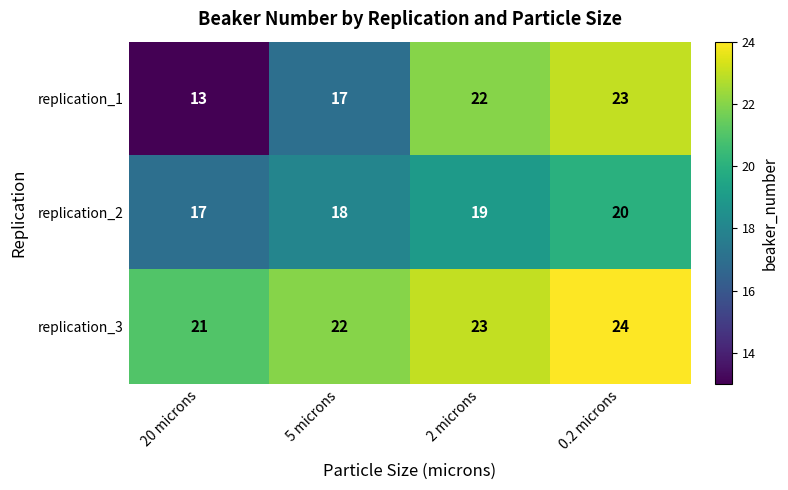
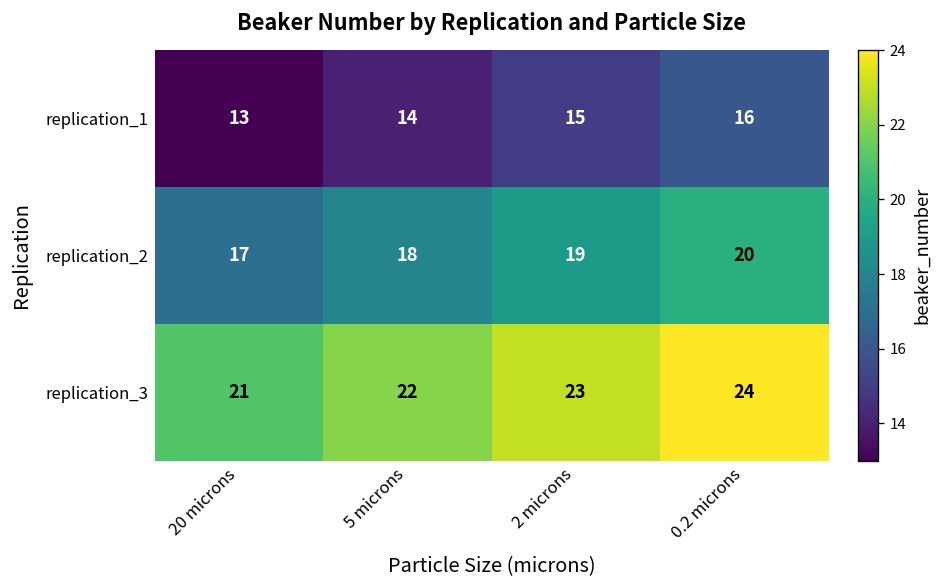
replication_1, 5 microns: 17 -> 14
replication_1, 2 microns: 22 -> 15
replication_1, 0.2 microns: 23 -> 16
